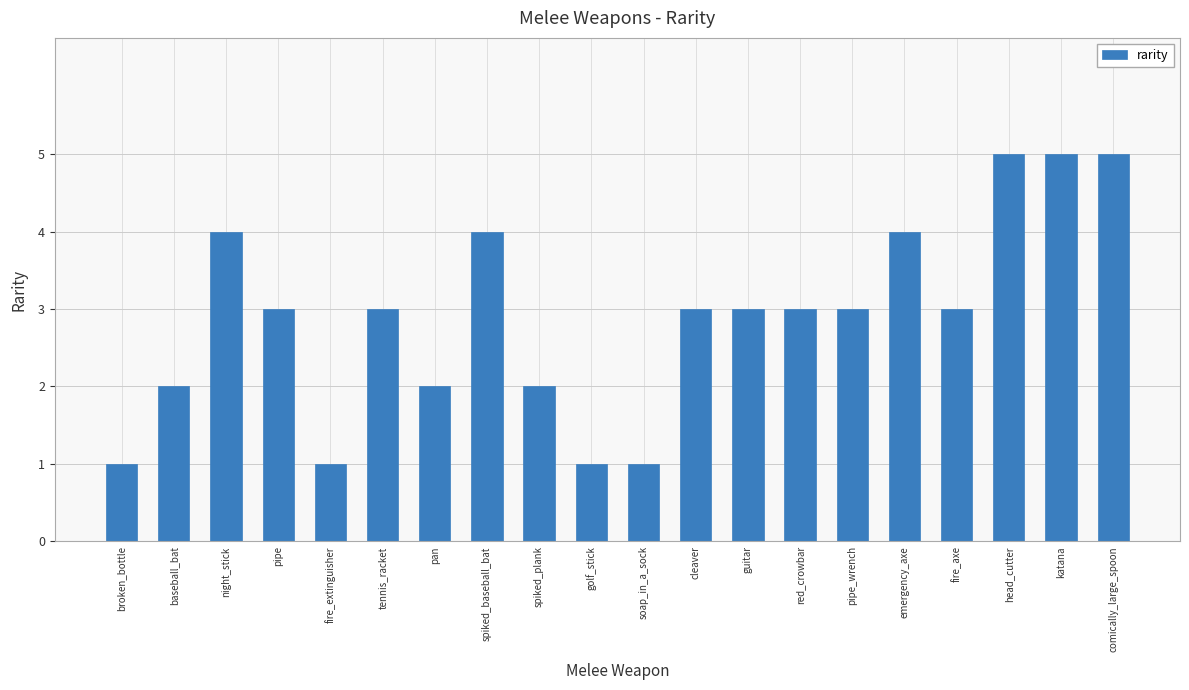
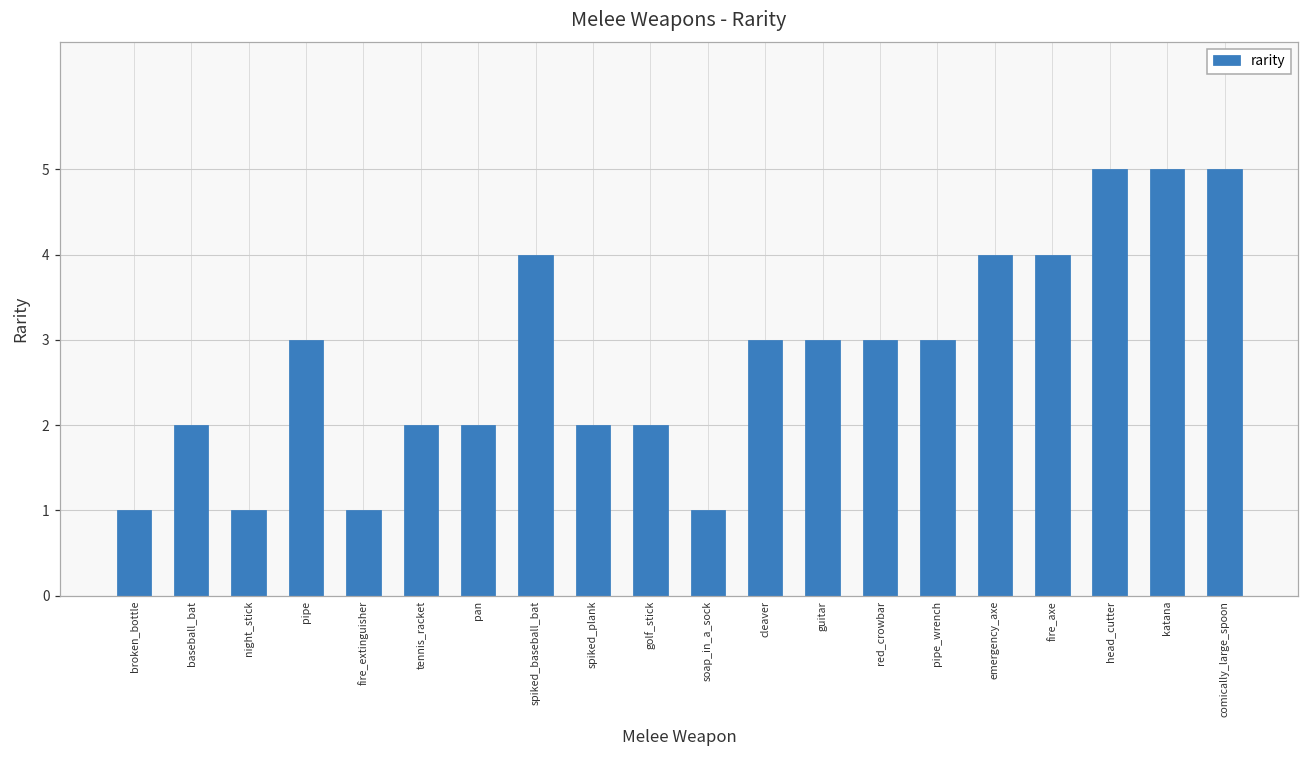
night_stick: 4 -> 1
tennis_racket: 3 -> 2
golf_stick: 1 -> 2
fire_axe: 3 -> 4
